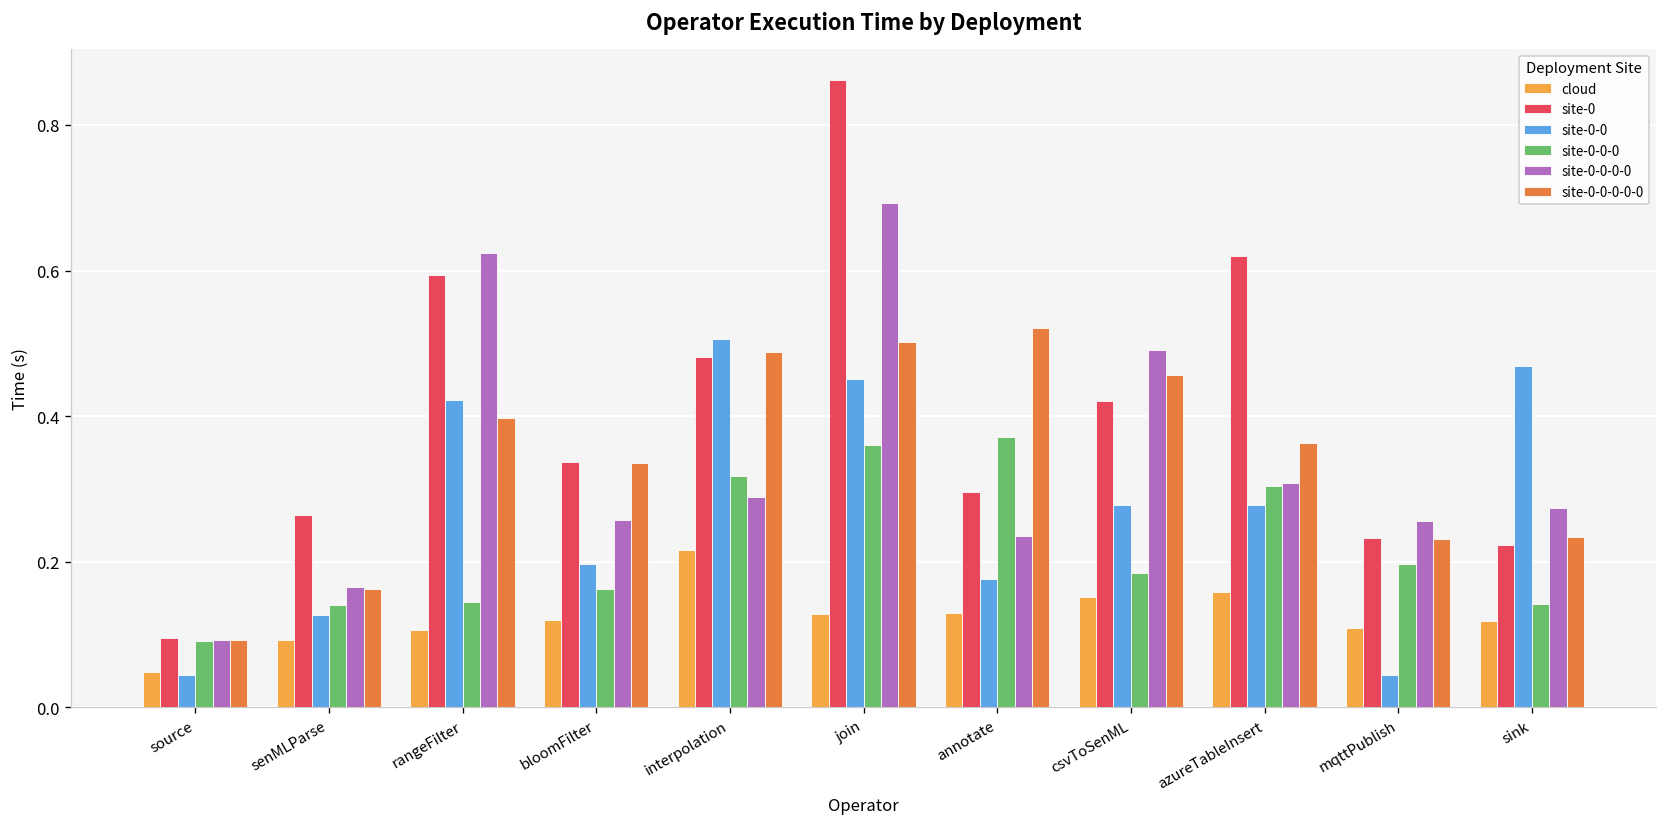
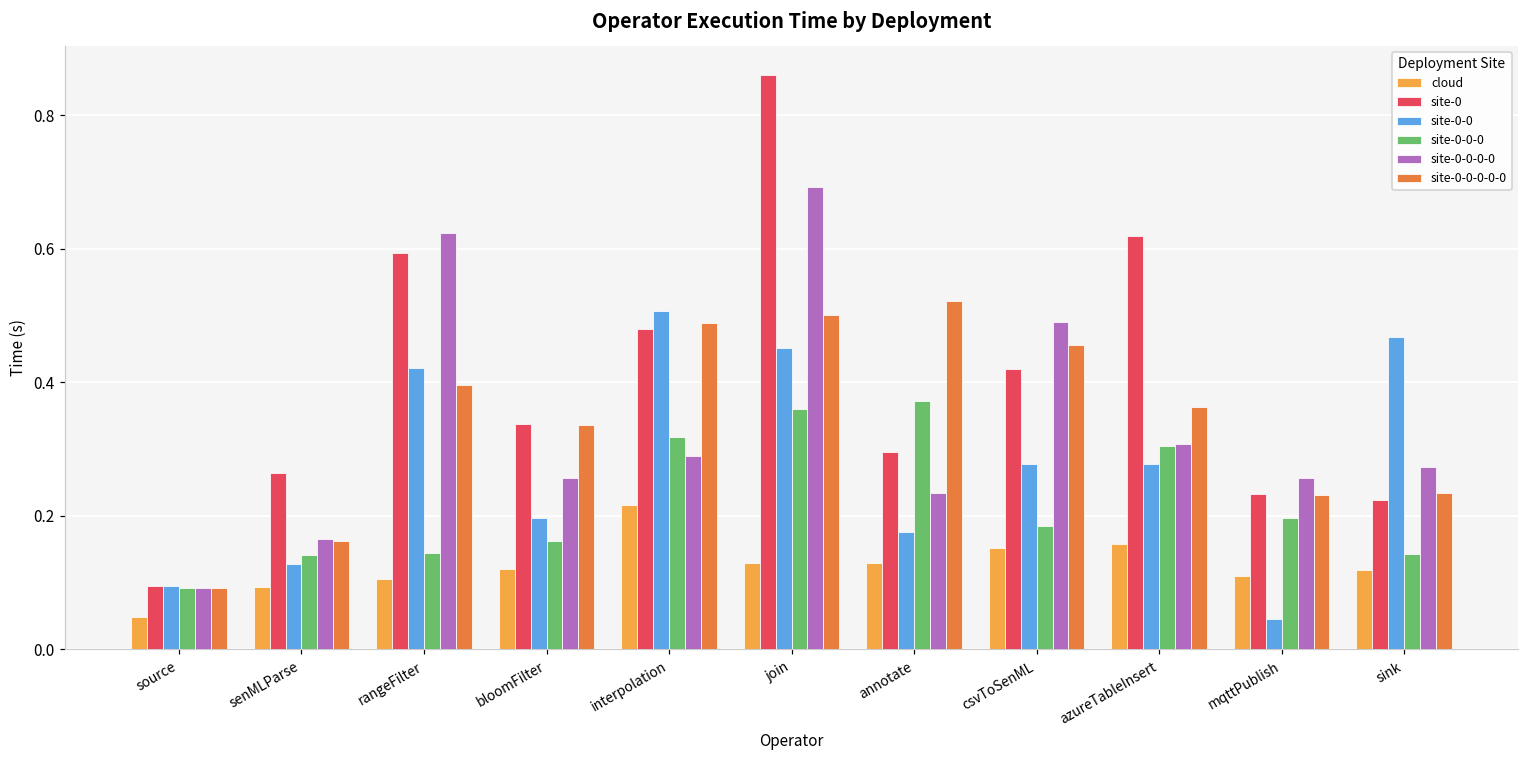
site-0-0, source: 0.04 -> 0.09
